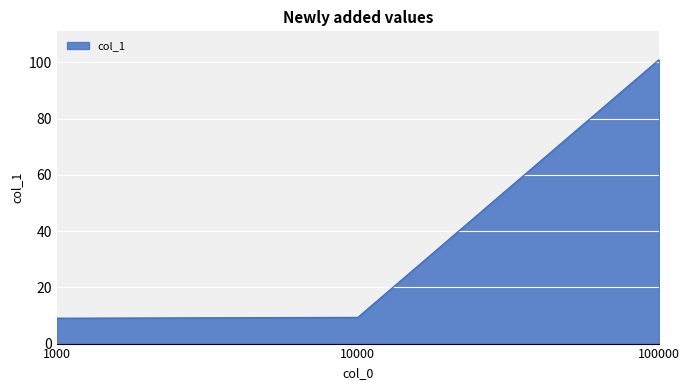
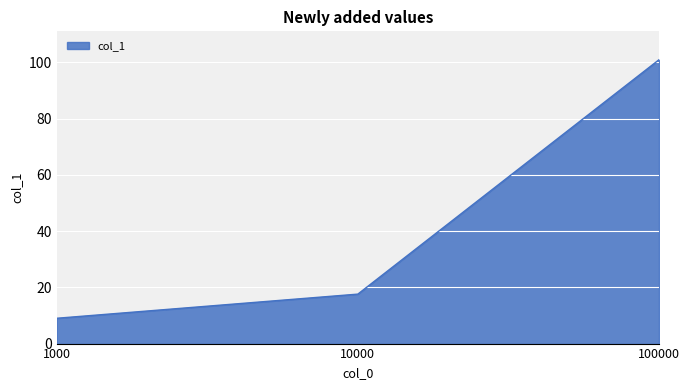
10000: 9 -> 18
